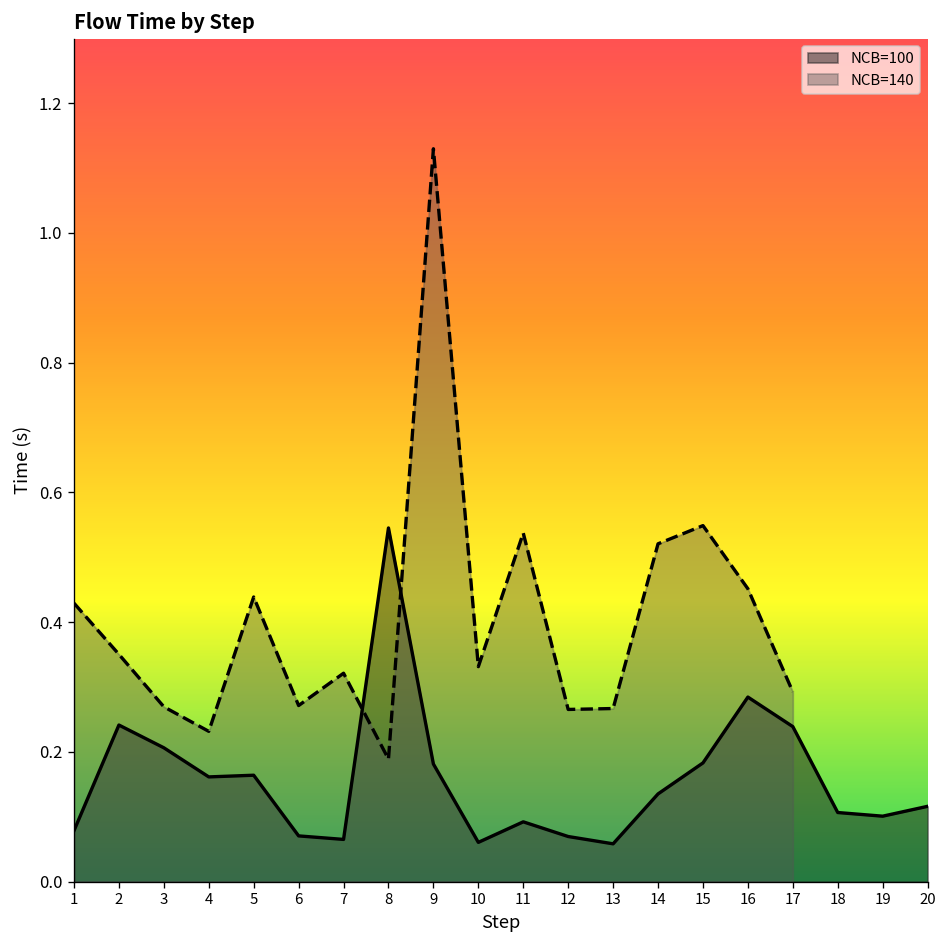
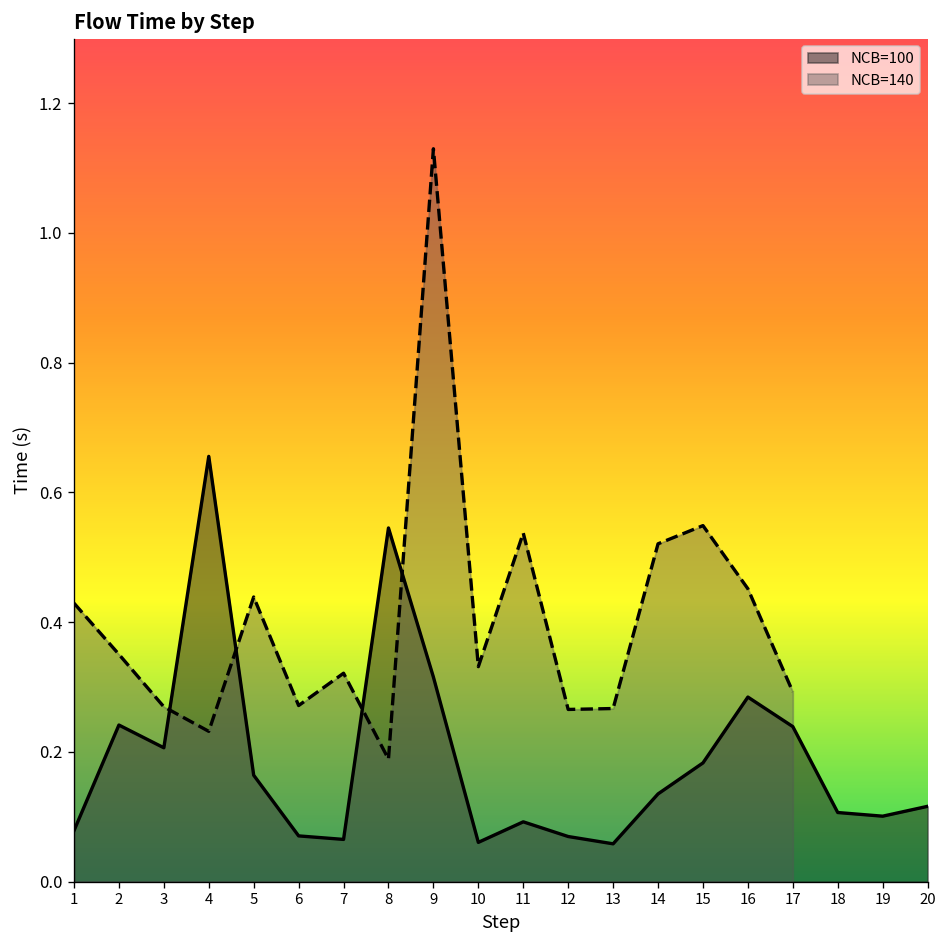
NCB=100, 4: 0.16 -> 0.66
NCB=100, 9: 0.18 -> 0.32
